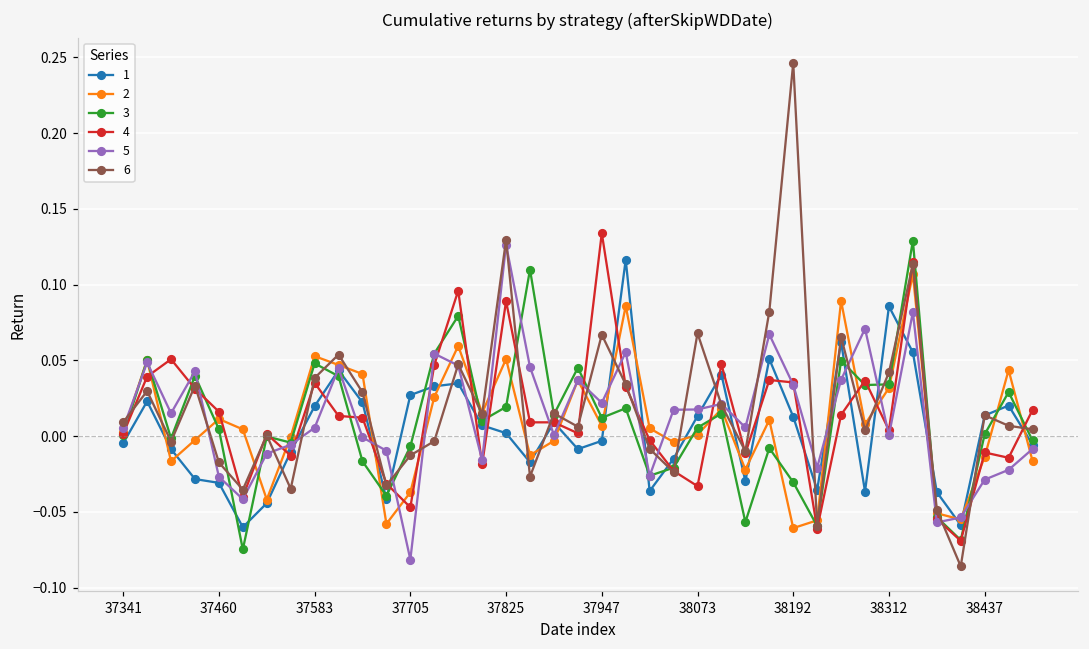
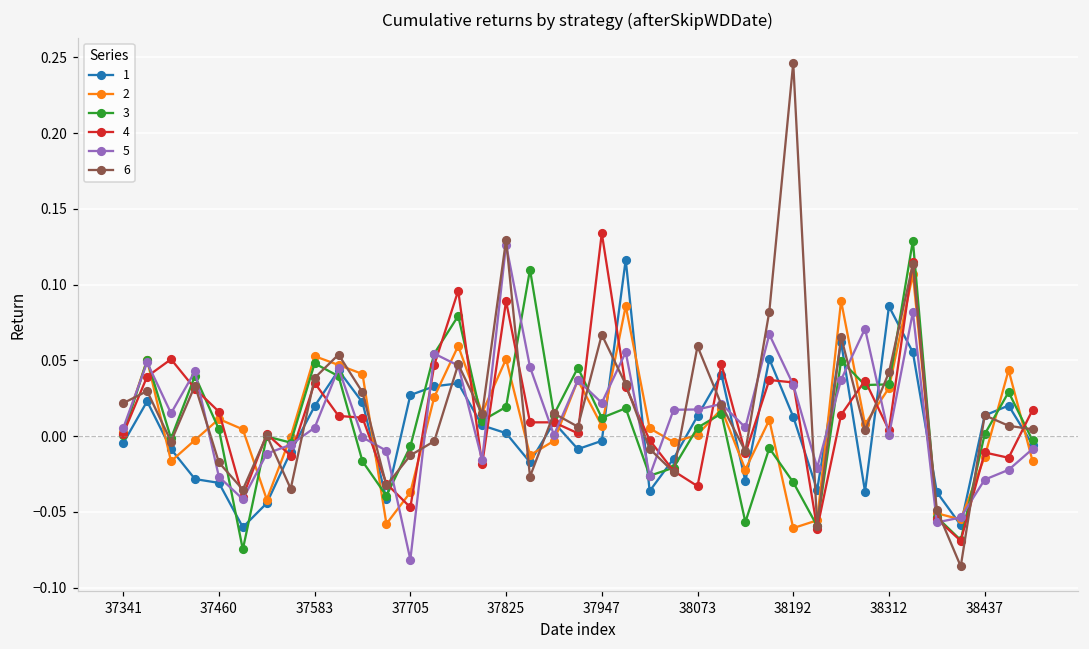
6, 37341: 0.009 -> 0.022
6, 38073: 0.068 -> 0.059
